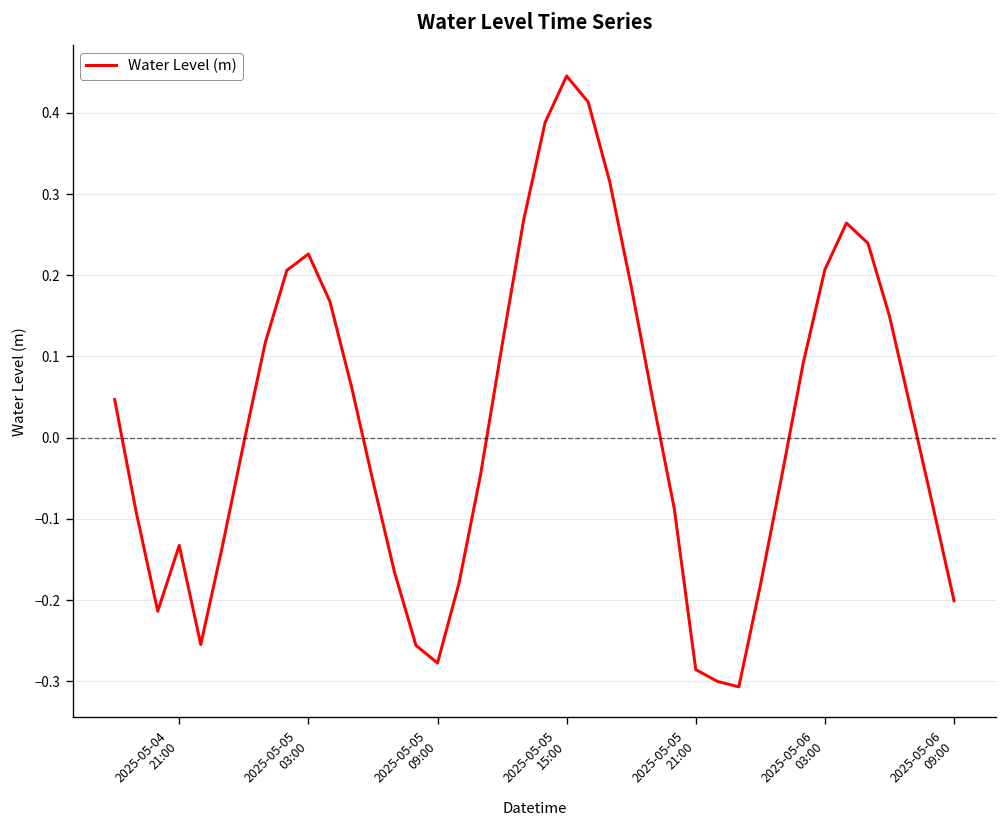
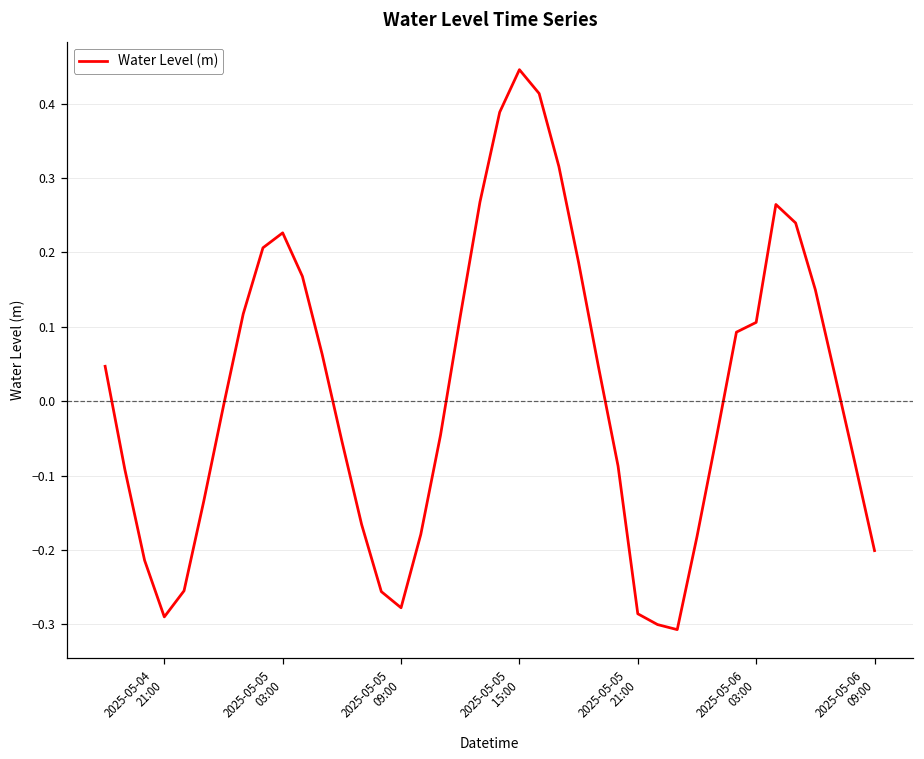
2025-05-04 21:00: -0.13 -> -0.29
2025-05-06 03:00: 0.21 -> 0.11
